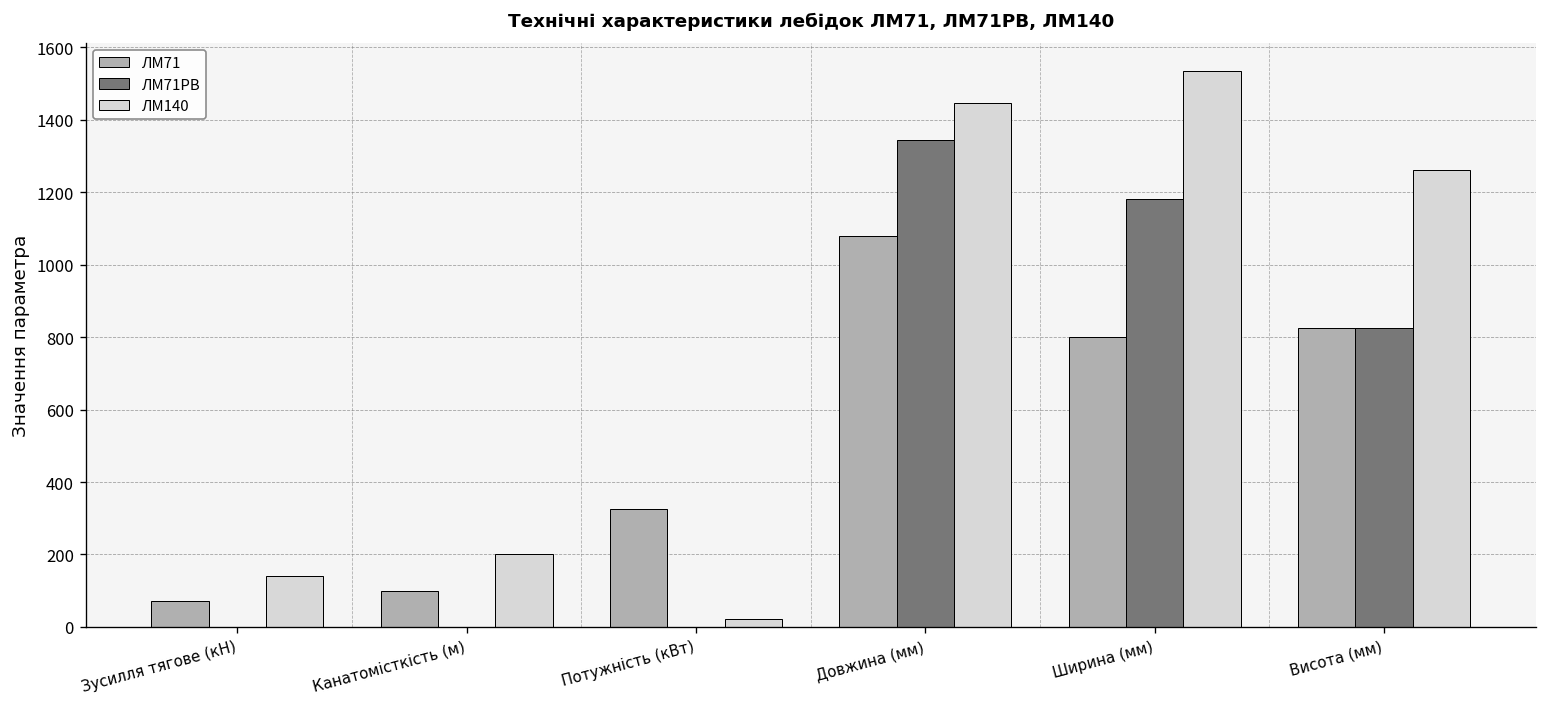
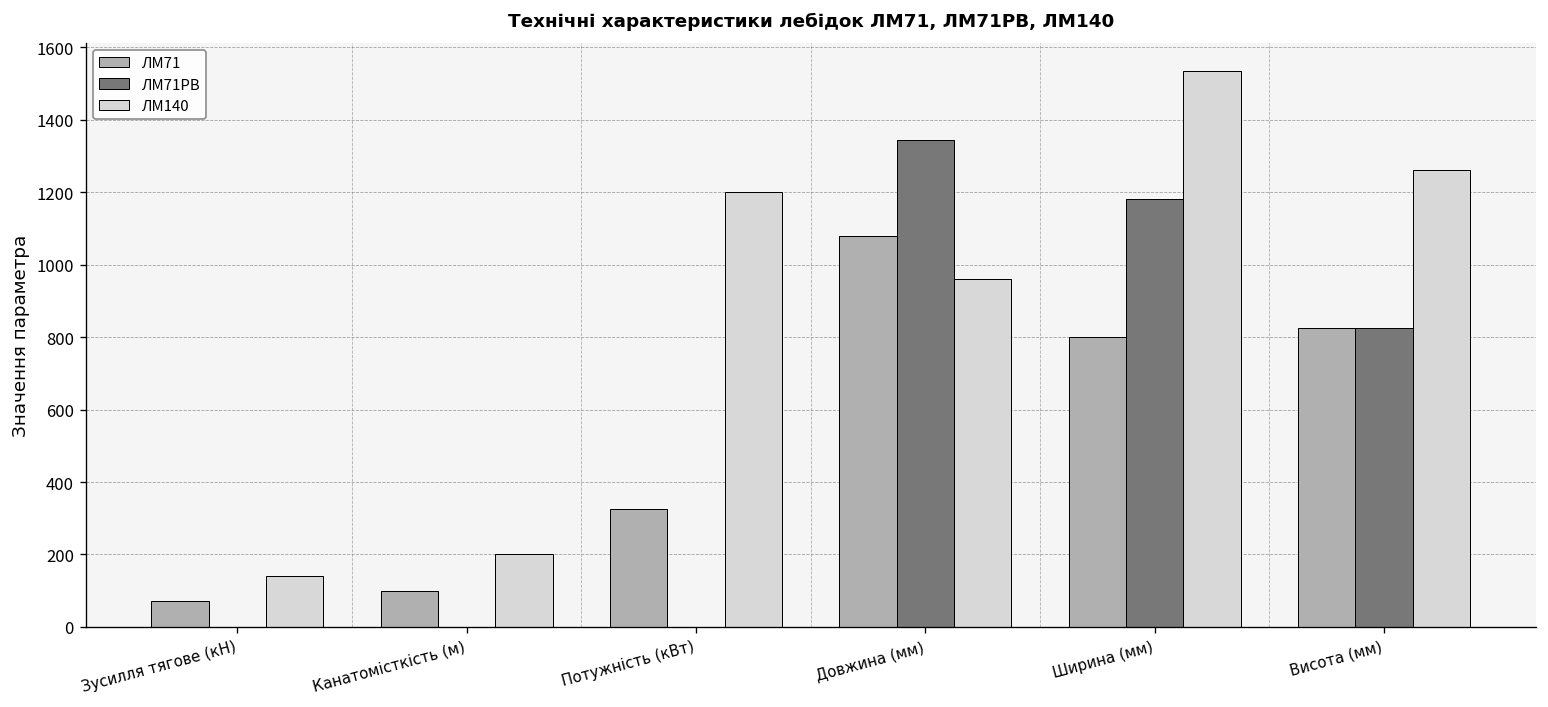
ЛМ140, Потужність (кВт): 20 -> 1200
ЛМ140, Довжина (мм): 1450 -> 960
